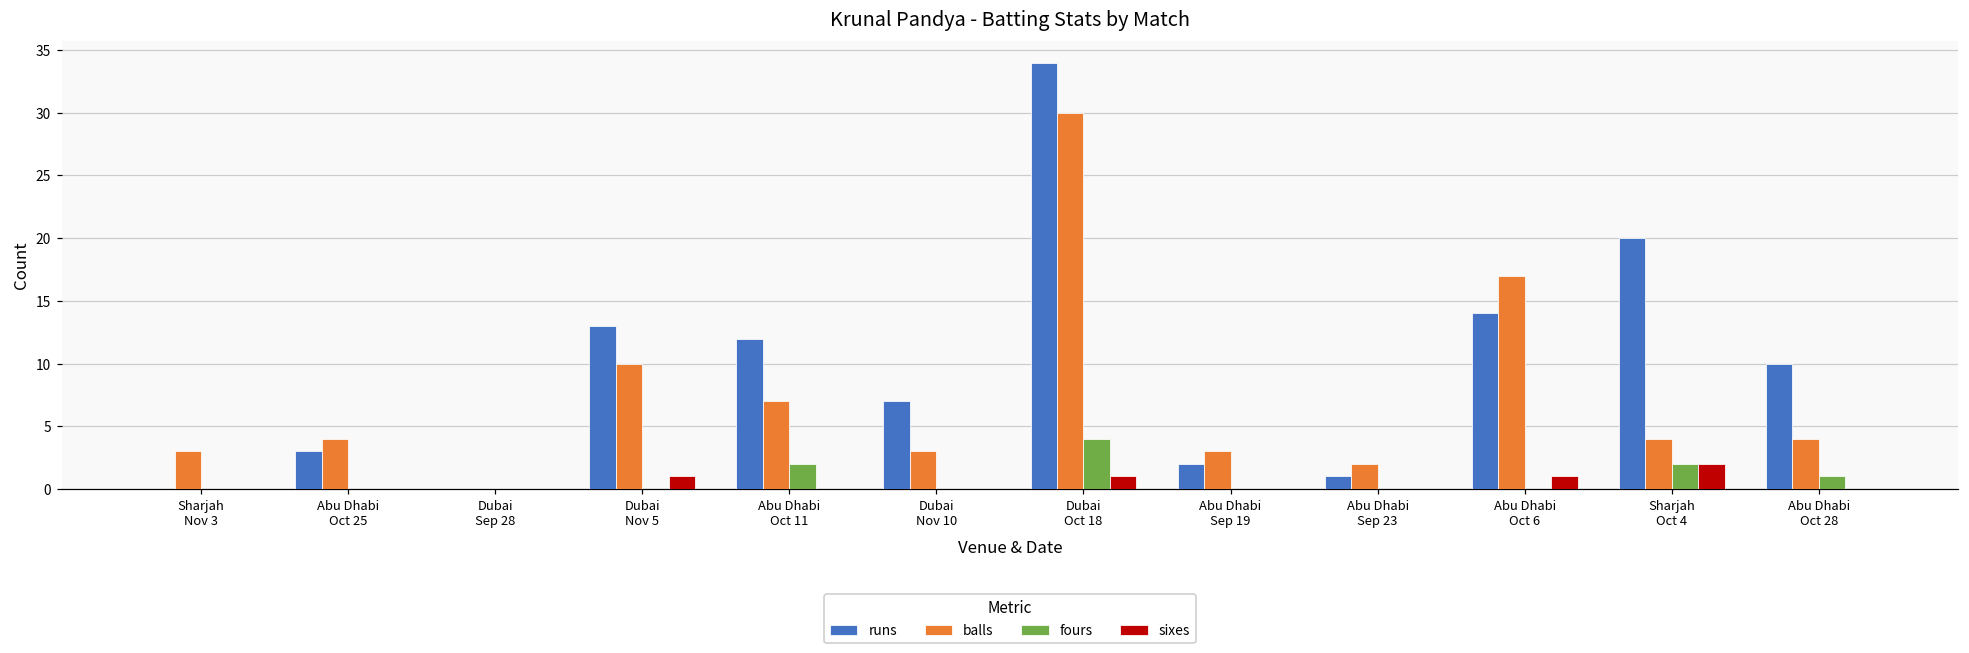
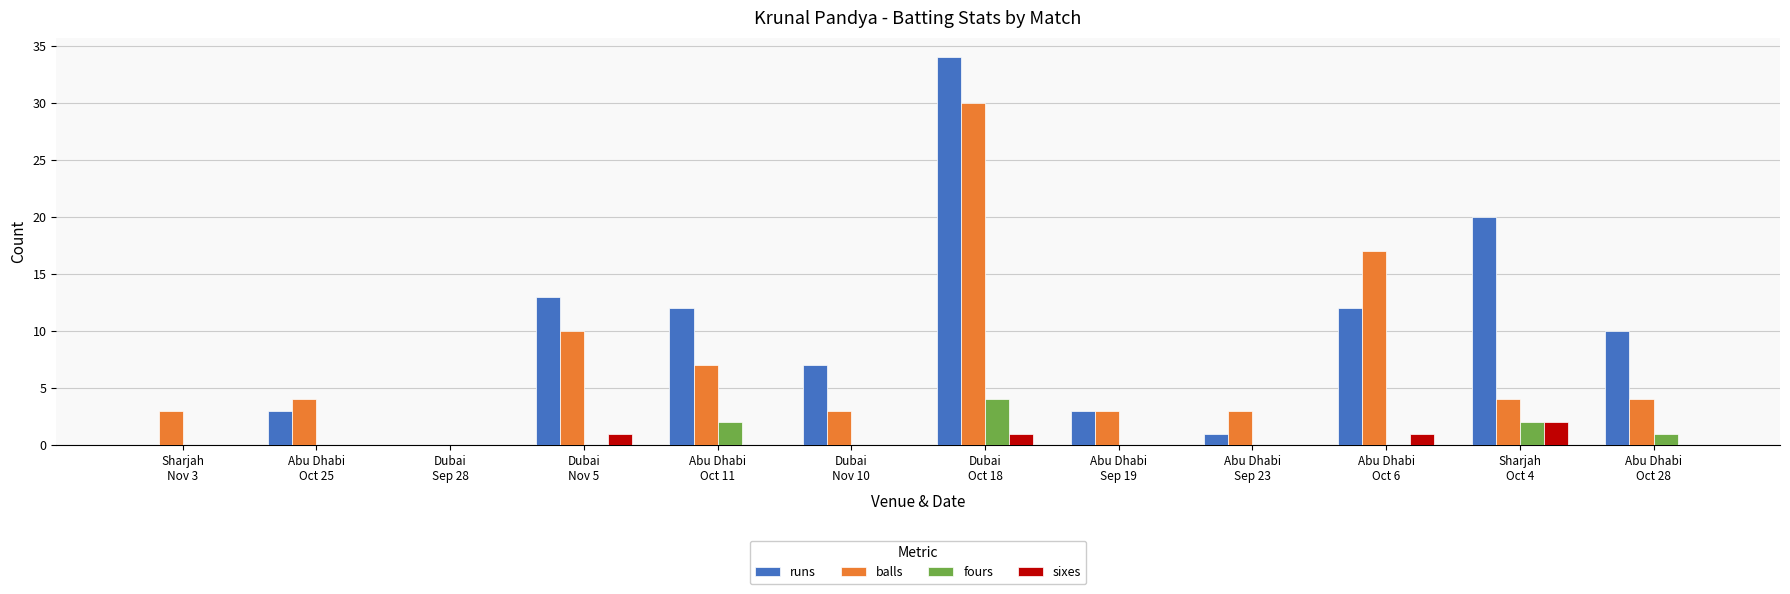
runs, Abu Dhabi Sep 19: 2 -> 3
balls, Abu Dhabi Sep 23: 2 -> 3
runs, Abu Dhabi Oct 6: 14 -> 12
